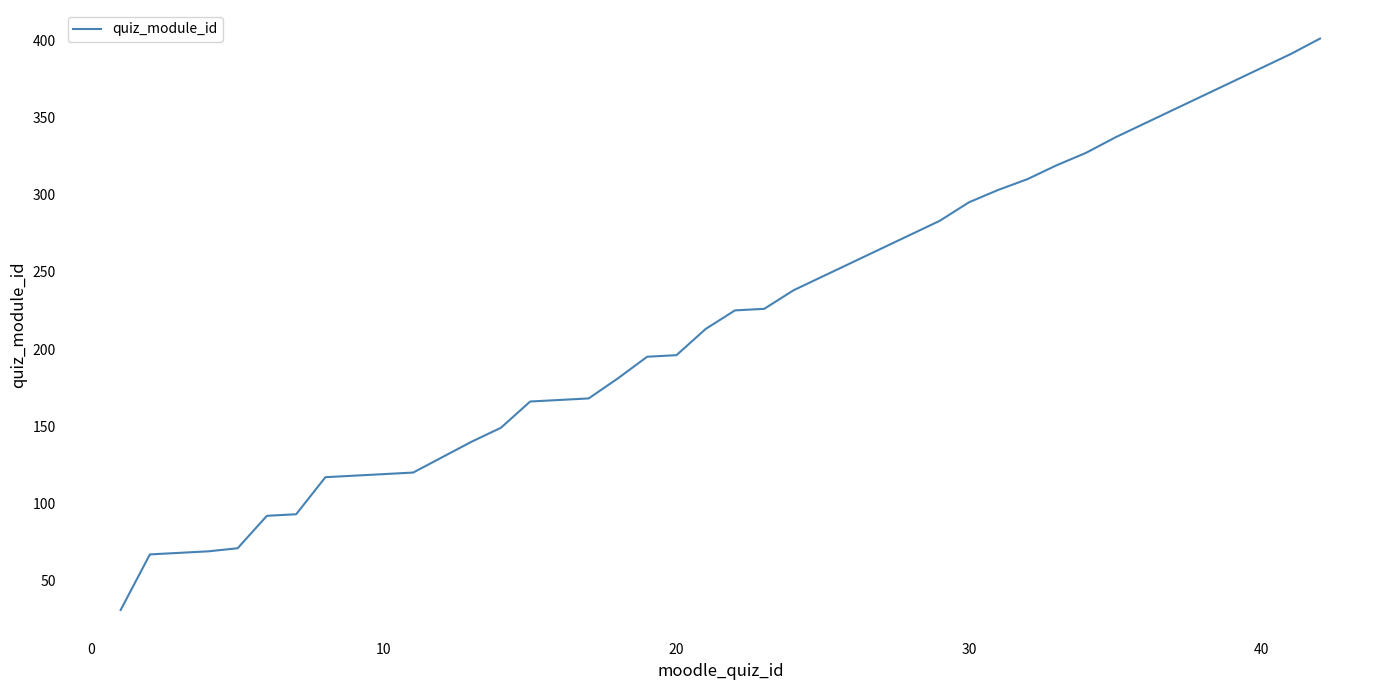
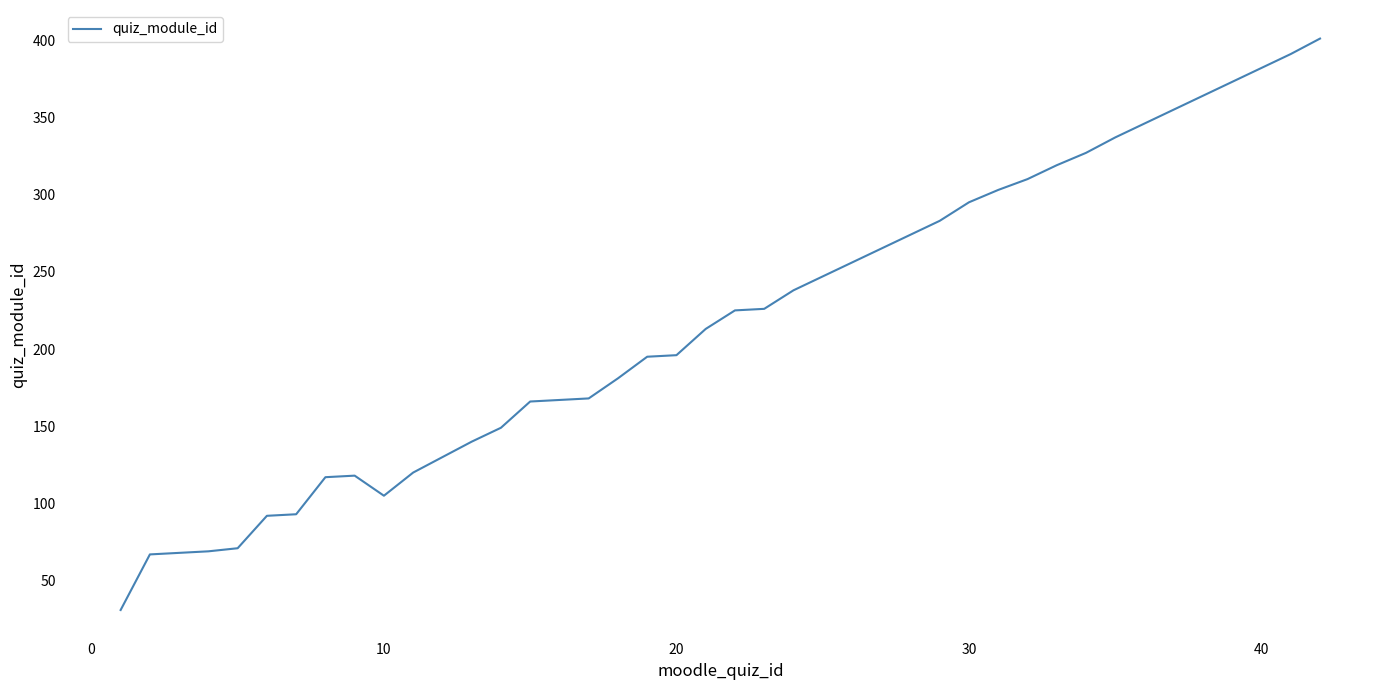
10: 119 -> 105
